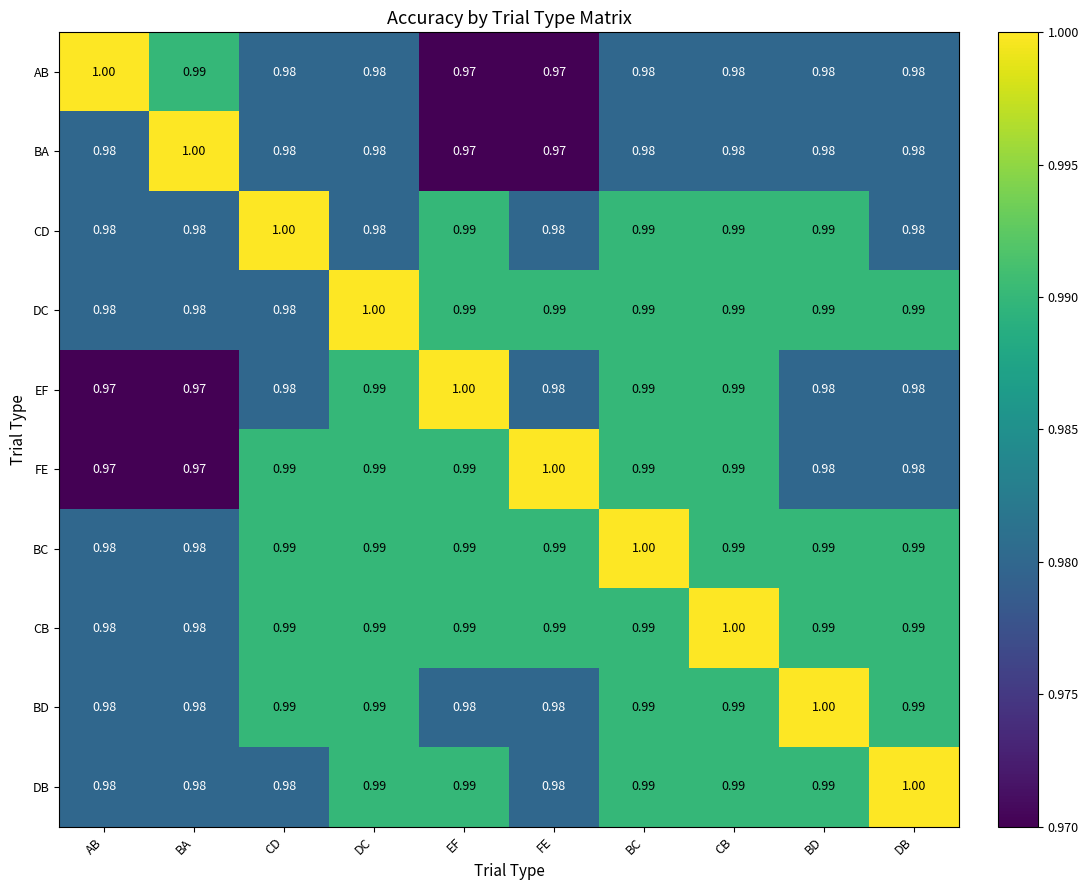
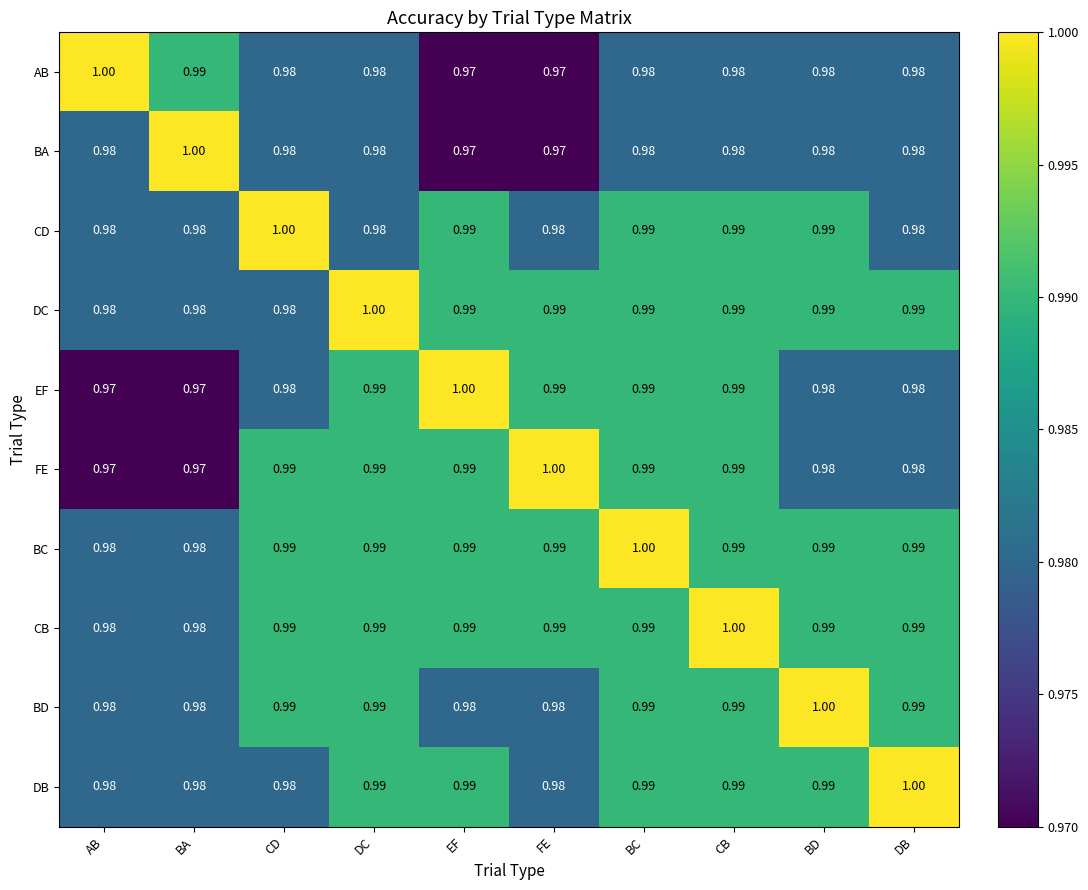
EF, FE: 0.98 -> 0.99
